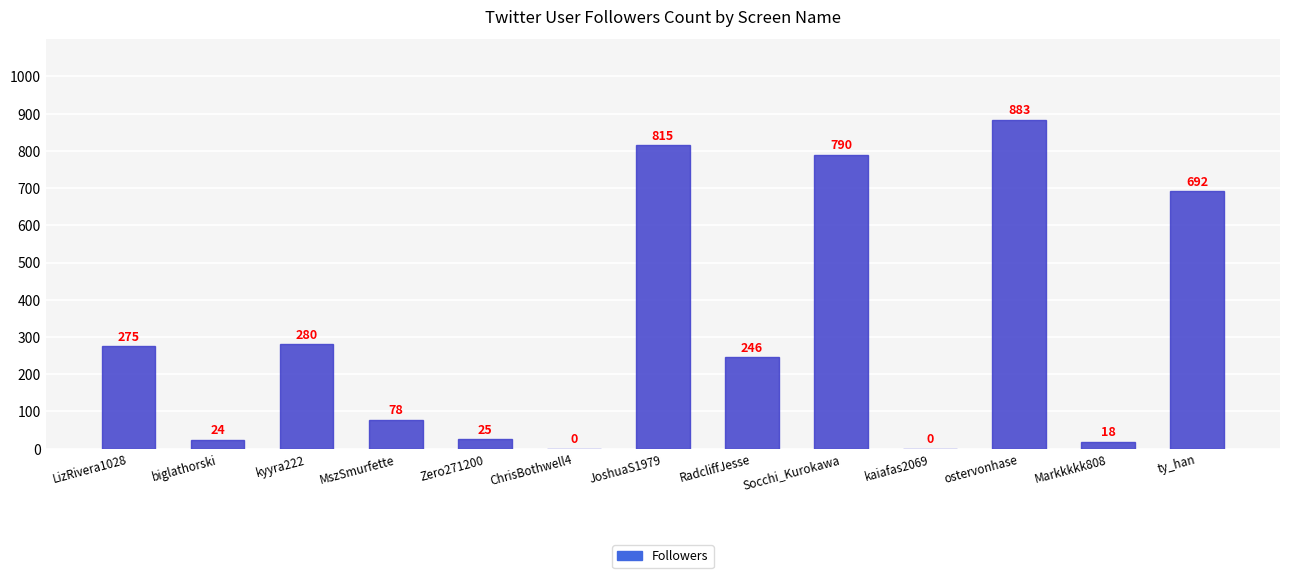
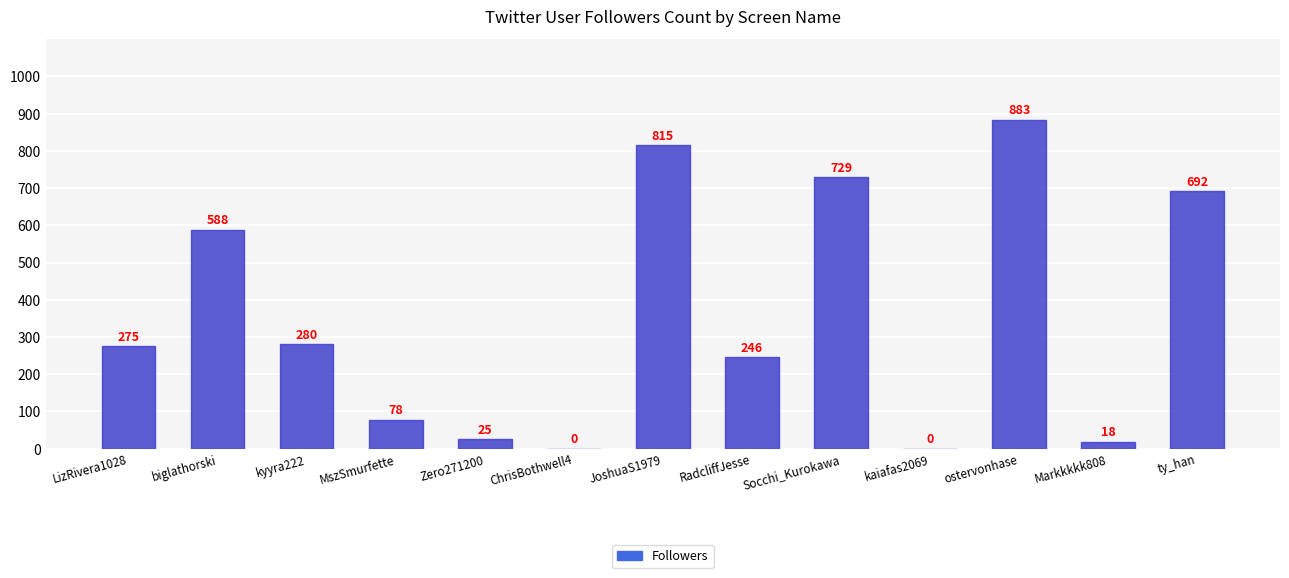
biglathorski: 24 -> 588
Socchi_Kurokawa: 790 -> 729
